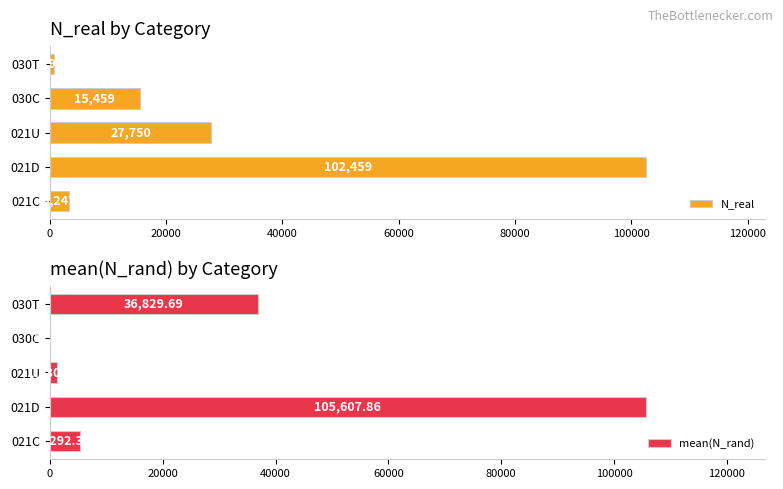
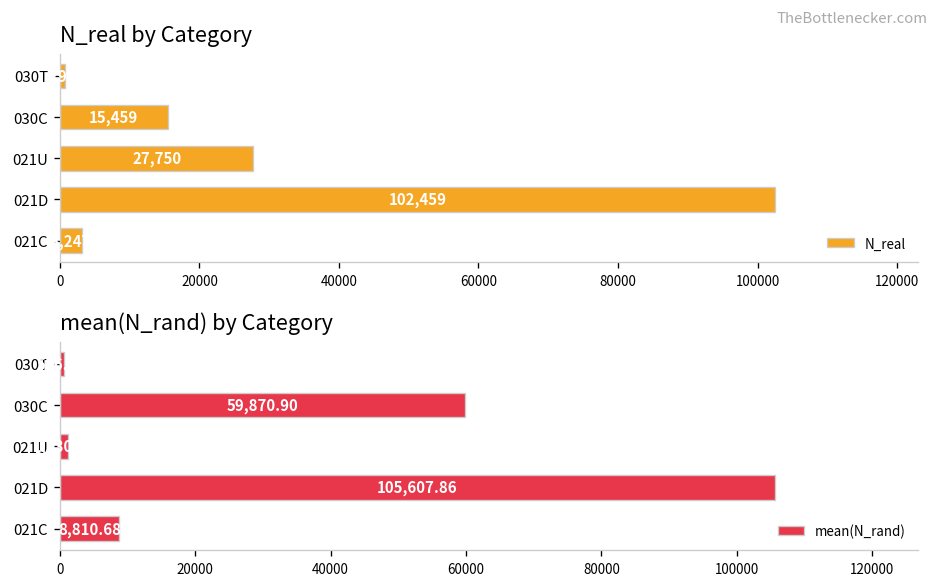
mean(N_rand) by Category, 030T: 37000 -> 1000
mean(N_rand) by Category, 030C: 0 -> 60000
mean(N_rand) by Category, 021C: 5,292.32 -> 8,810.68
